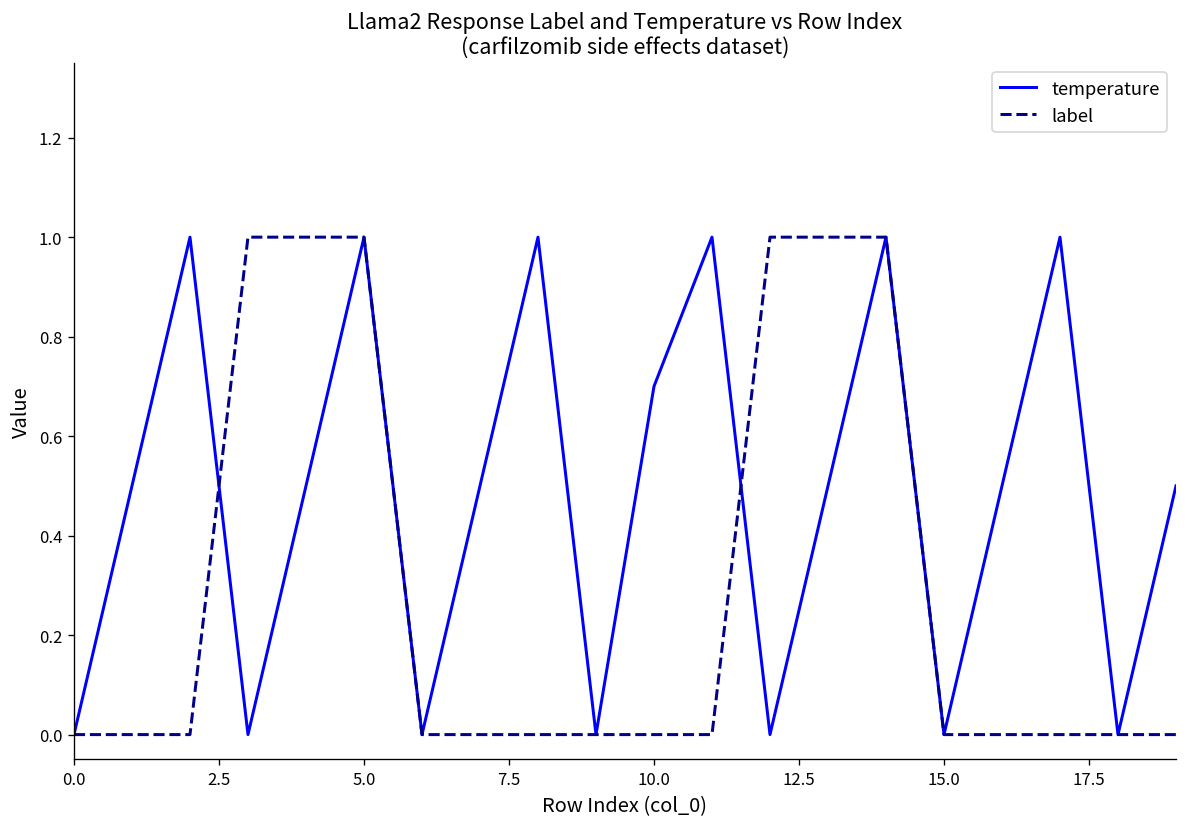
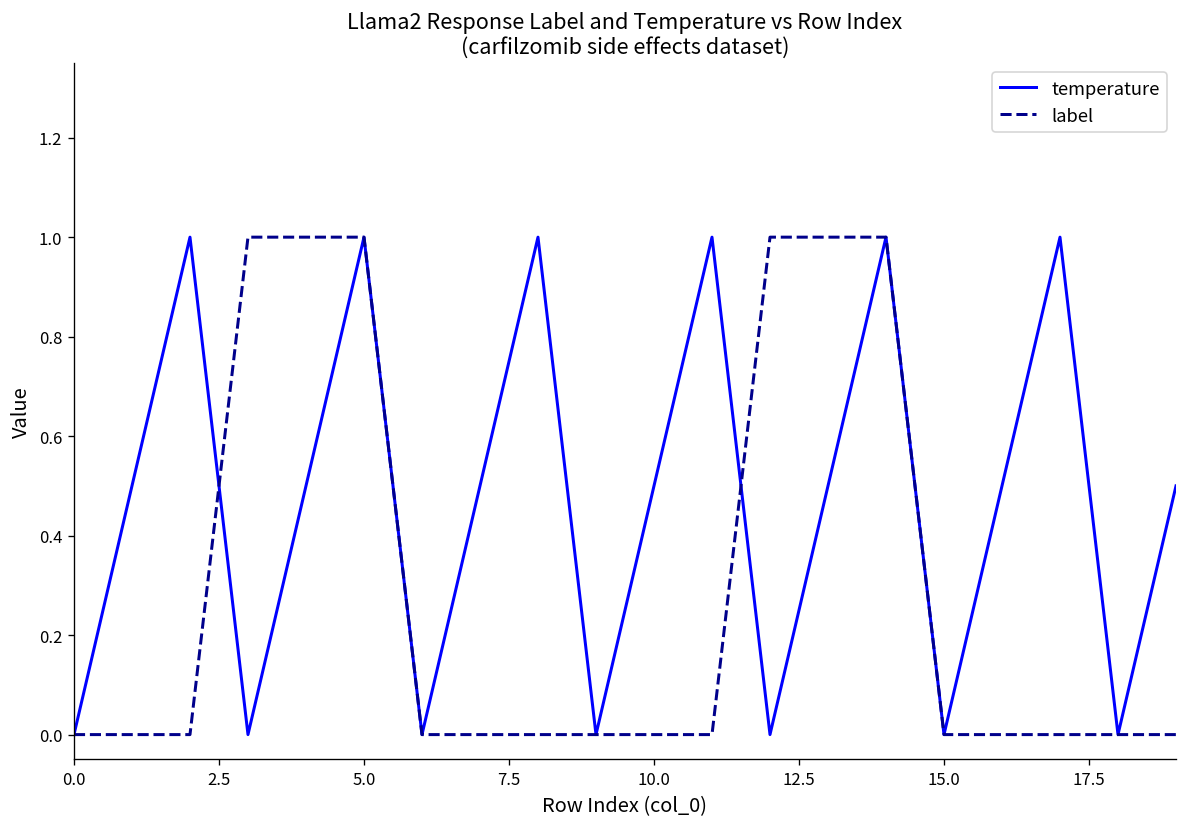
temperature, 10.0: 0.7 -> 0.5
